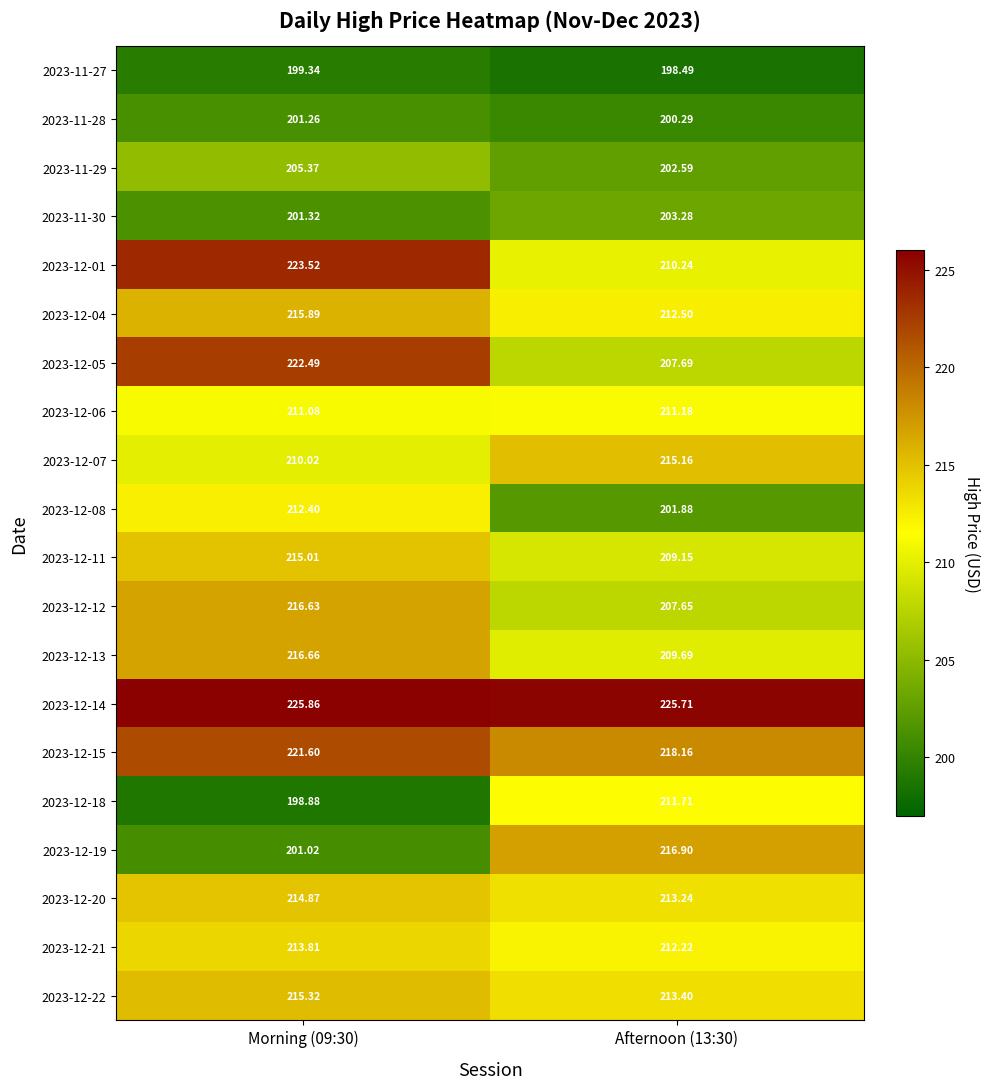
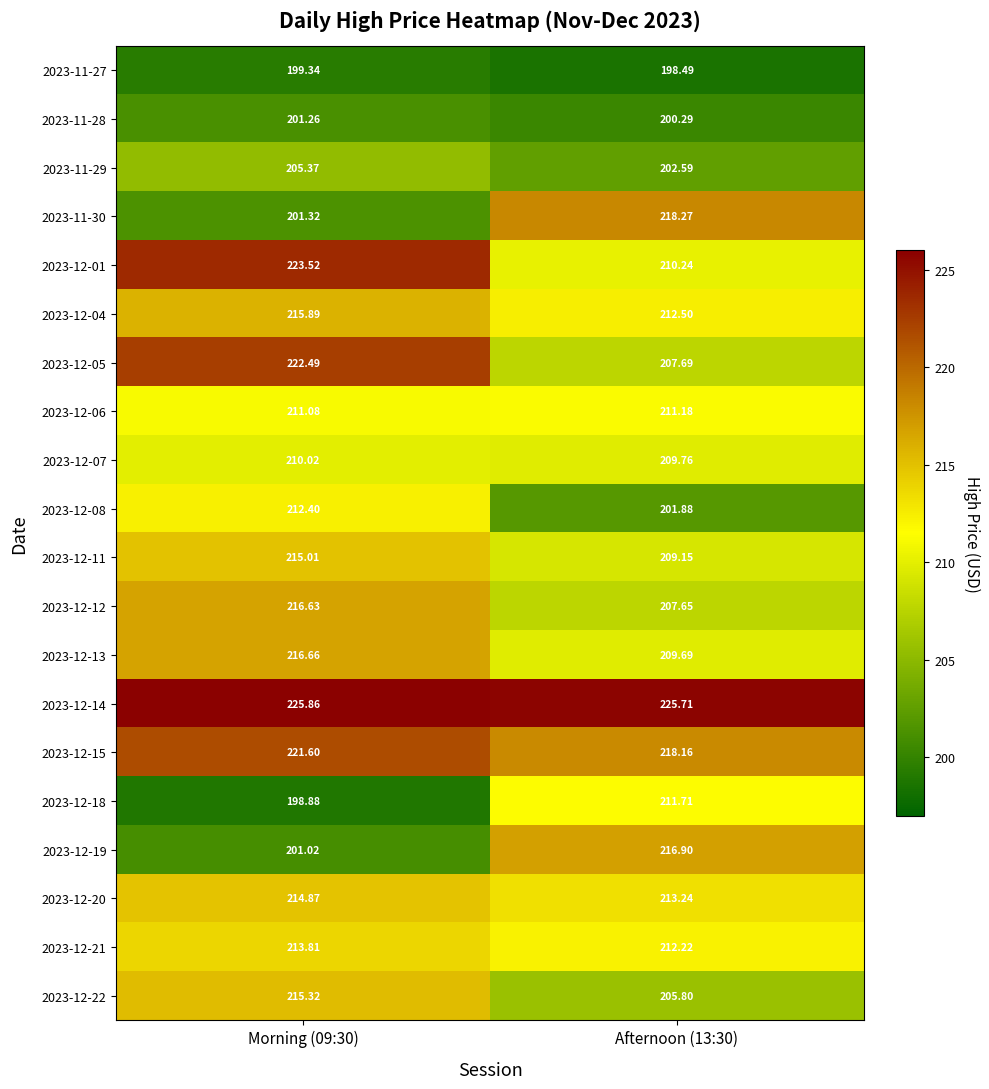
2023-11-30, Afternoon (13:30): 203.28 -> 218.27
2023-12-07, Afternoon (13:30): 215.16 -> 209.76
2023-12-22, Afternoon (13:30): 213.40 -> 205.80
